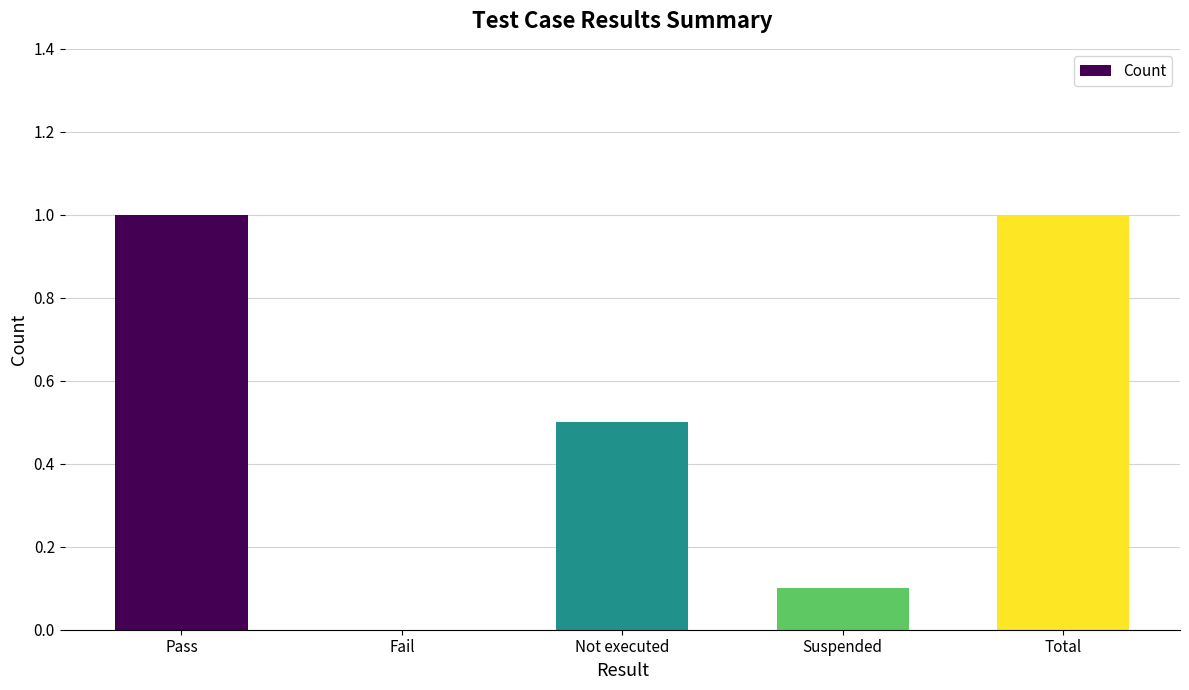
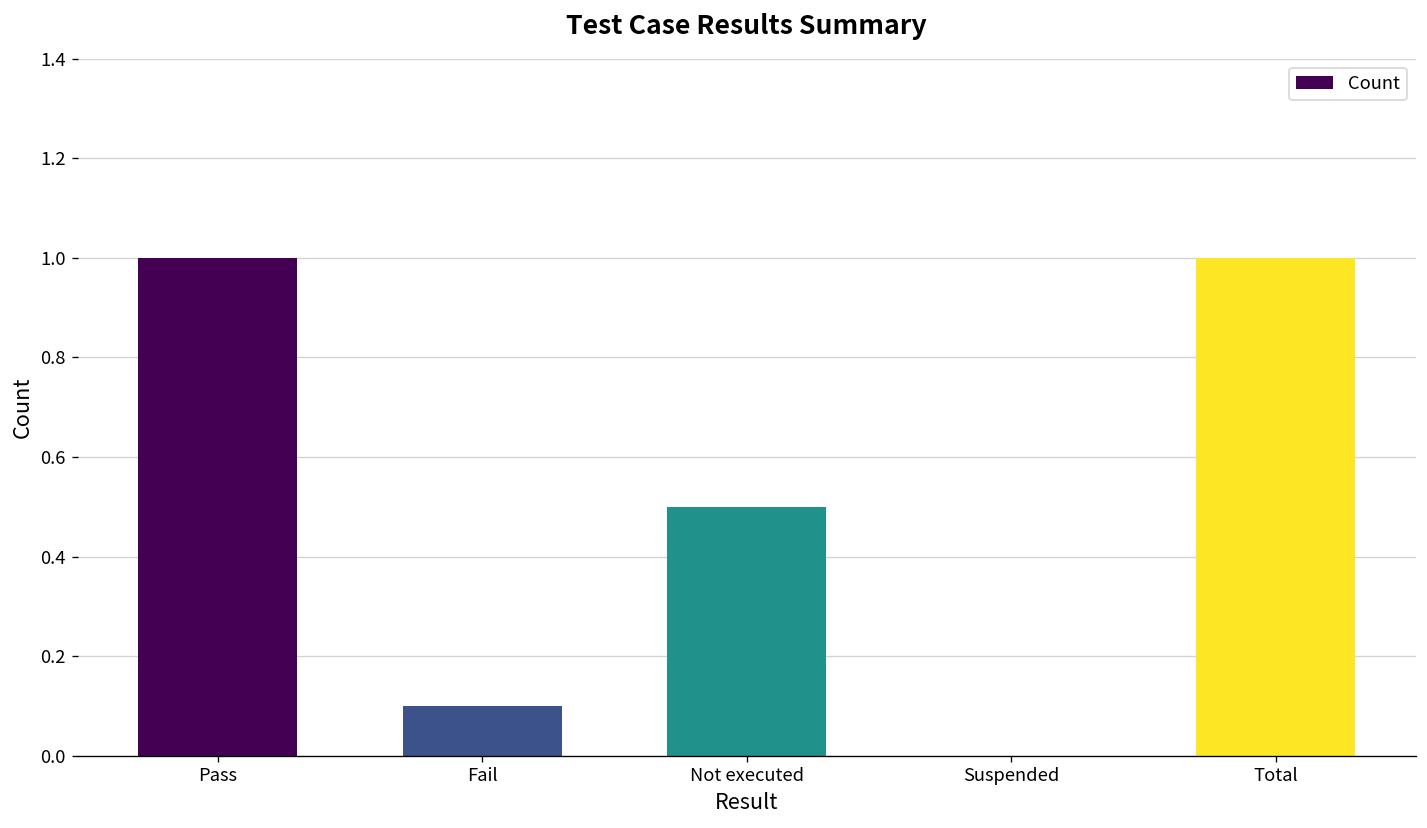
Fail: 0.0 -> 0.1
Suspended: 0.1 -> 0.0
